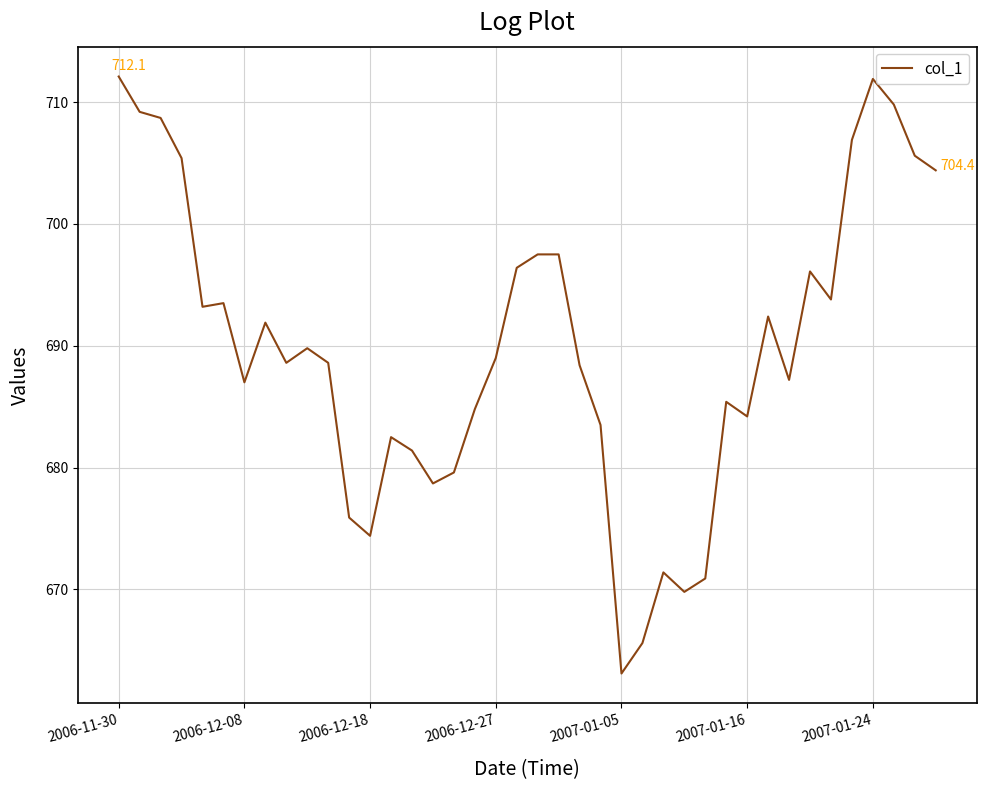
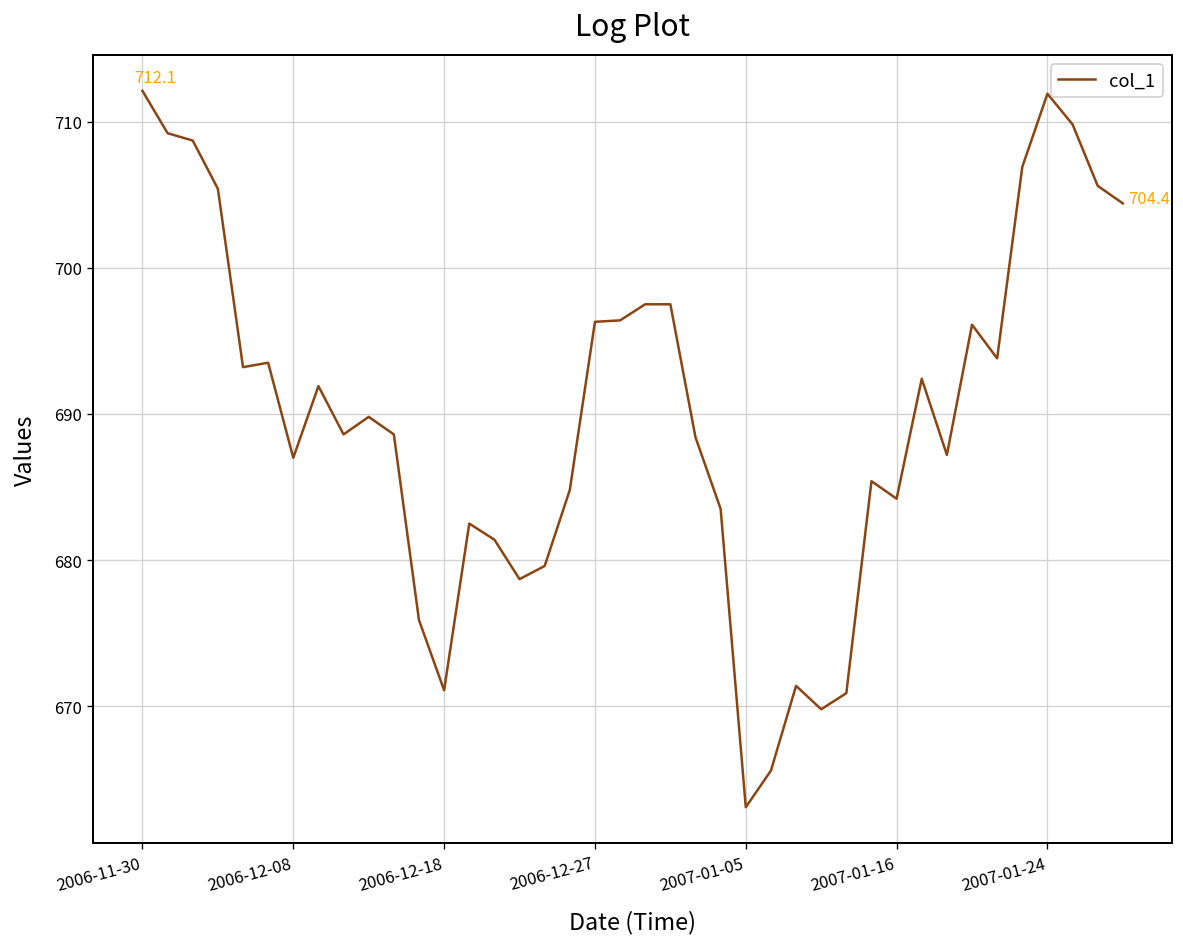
2006-12-18: 674.4 -> 671.1
2006-12-27: 689.0 -> 696.3
